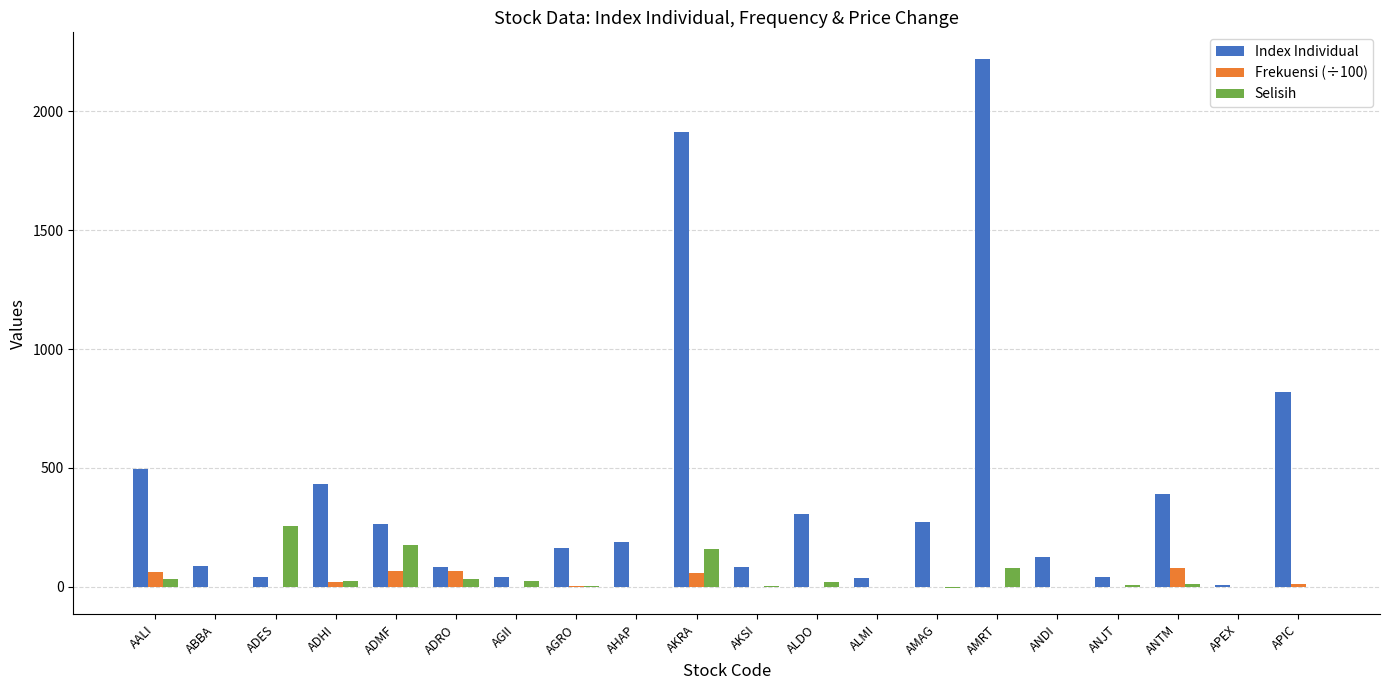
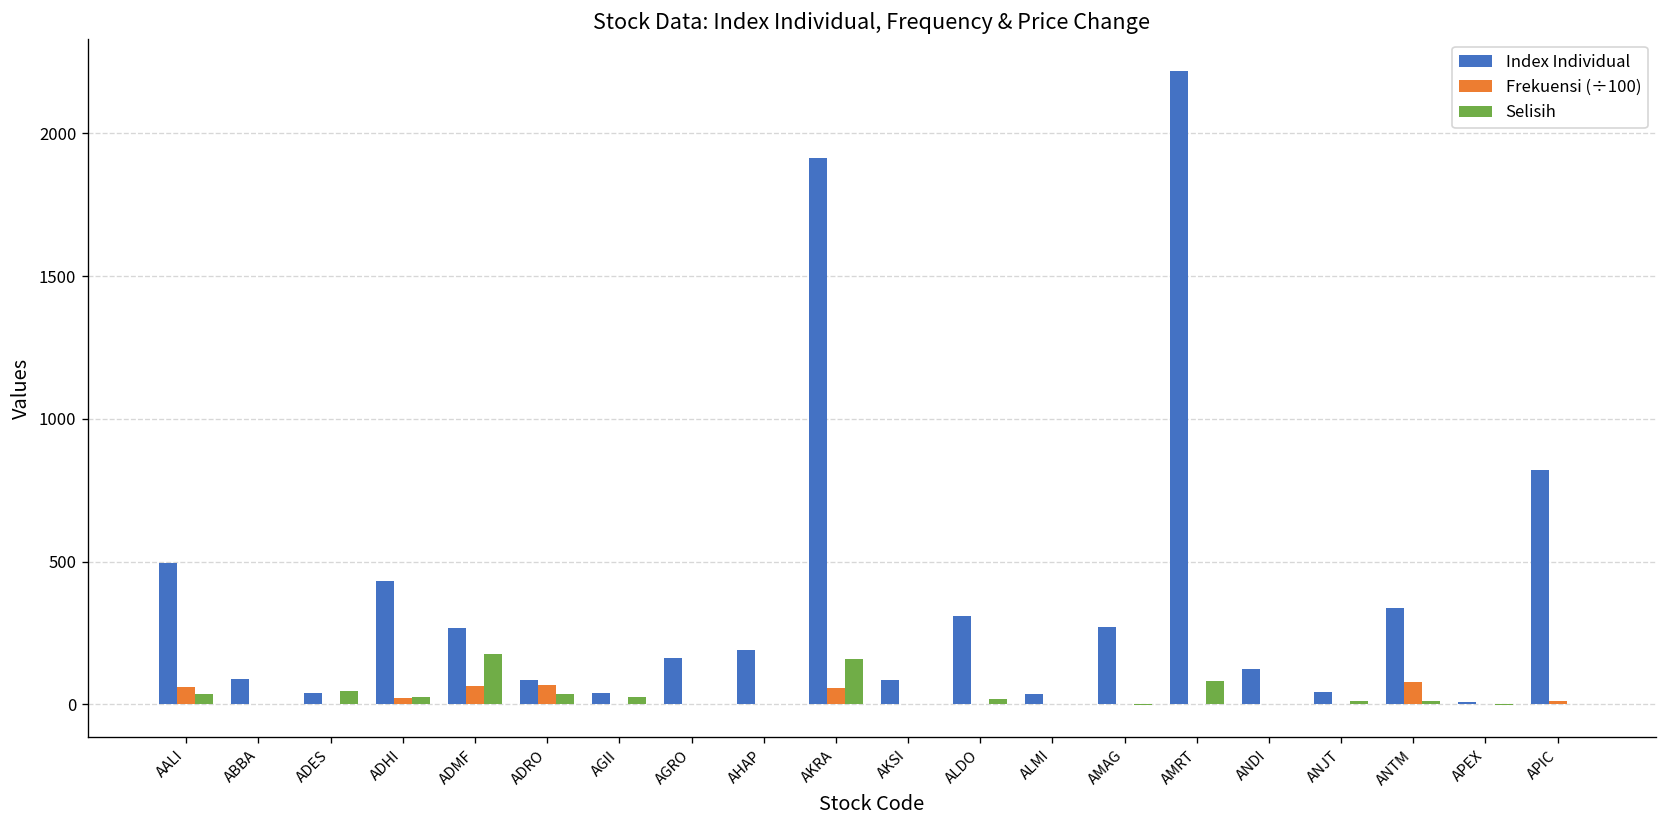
Selisih, ADES: 260 -> 50
Index Individual, ANTM: 390 -> 340
